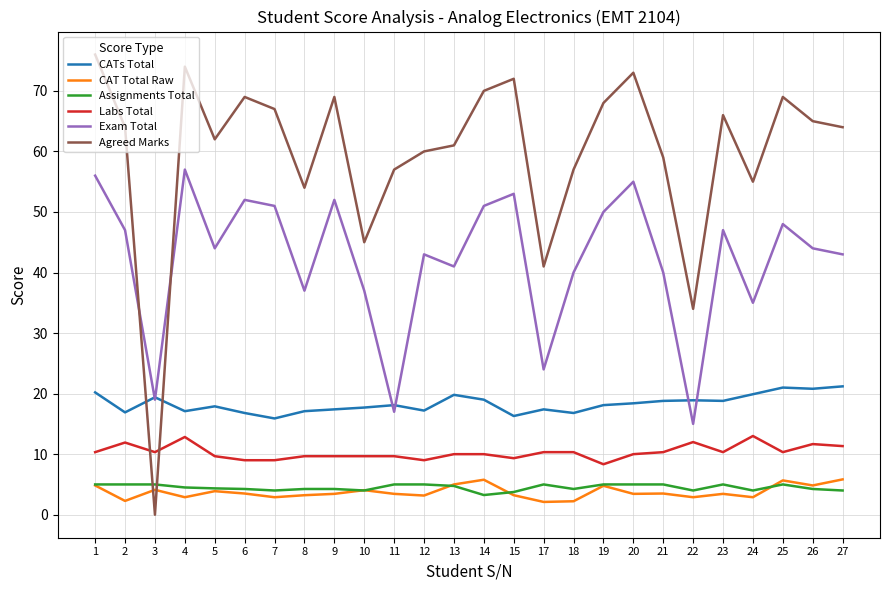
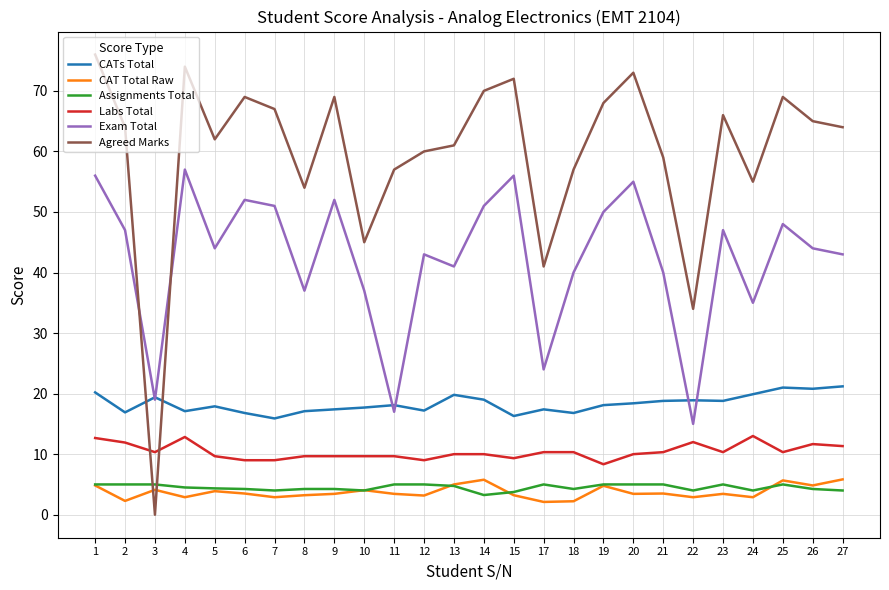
Labs Total, 1: 10 -> 13
Exam Total, 15: 53 -> 56
